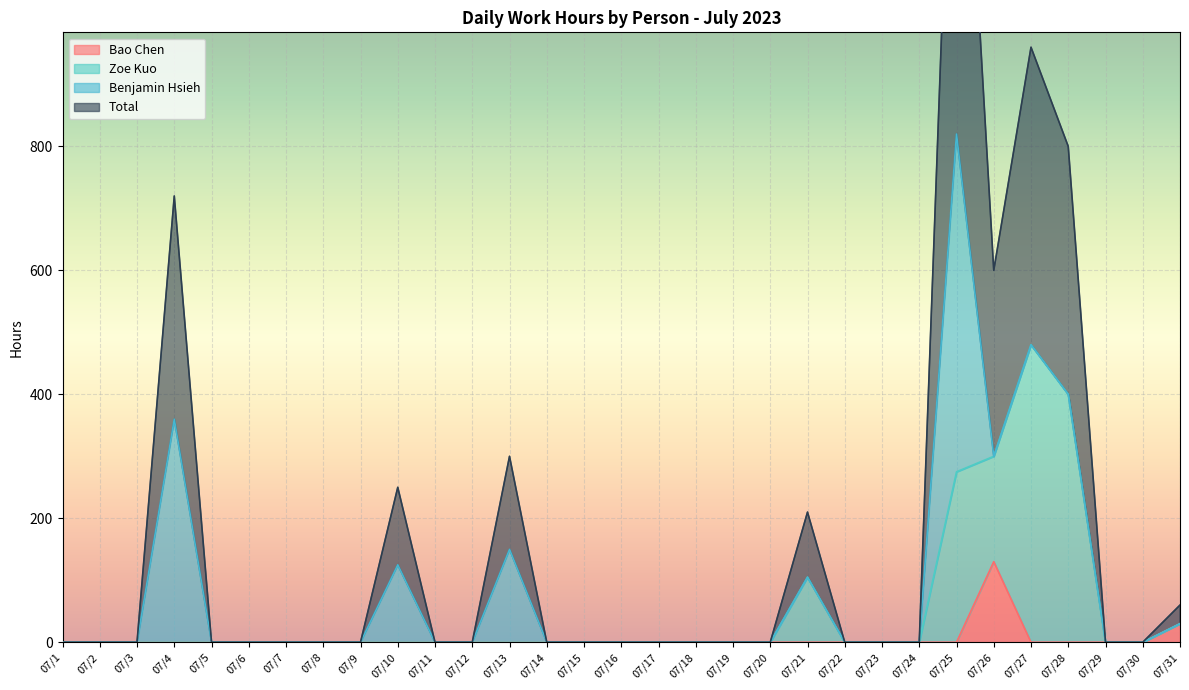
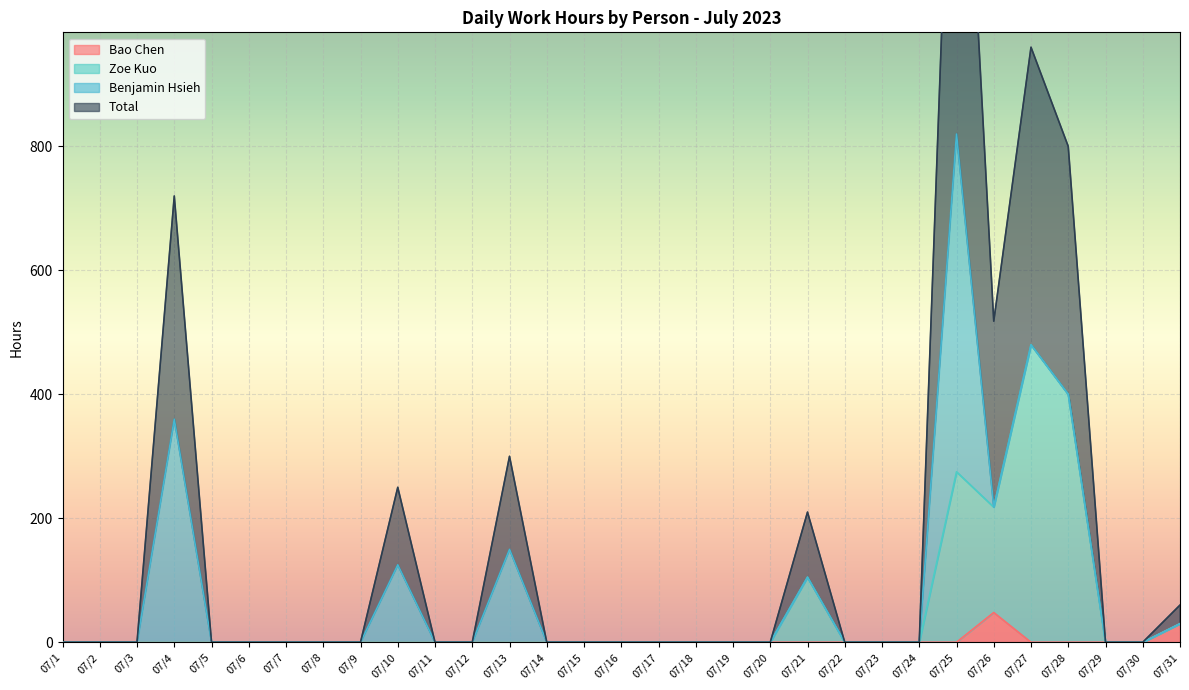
Bao Chen, 07/26: 130 -> 50
